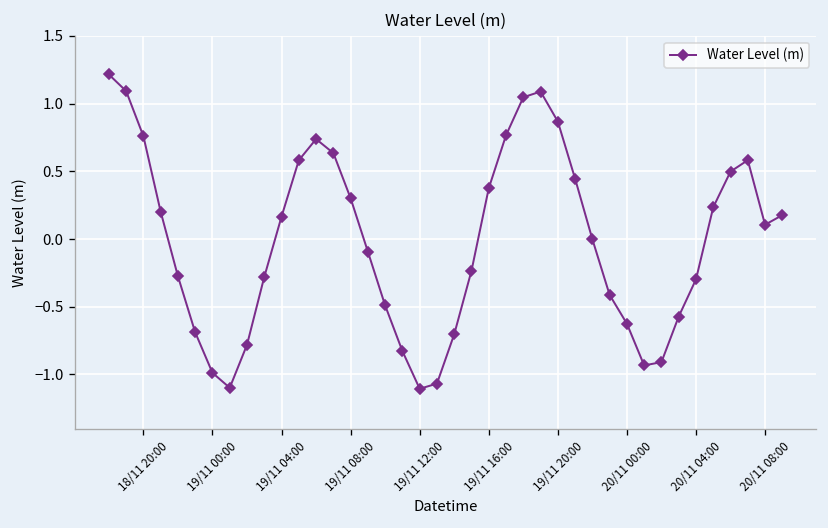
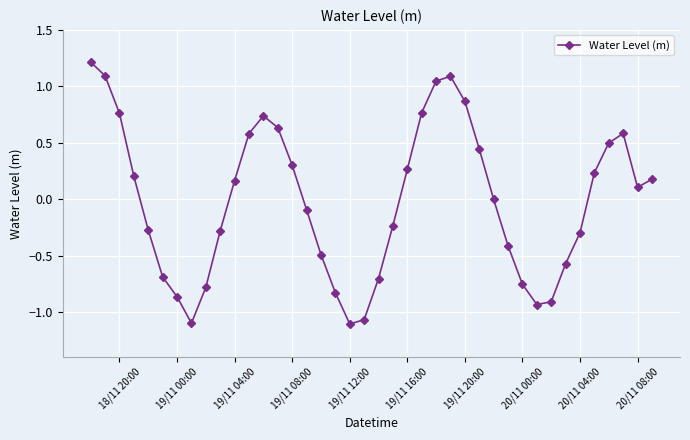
19/11 00:00: -0.99 -> -0.87
19/11 16:00: 0.38 -> 0.26
20/11 00:00: -0.63 -> -0.75
